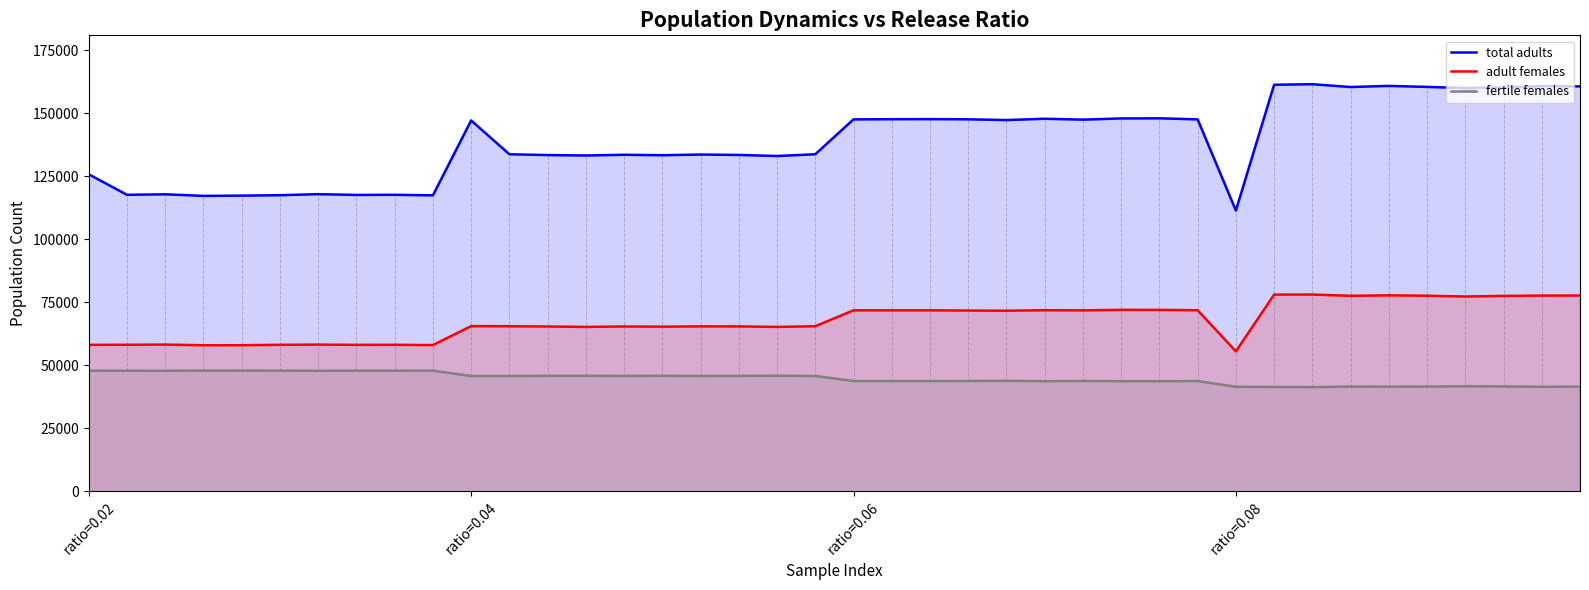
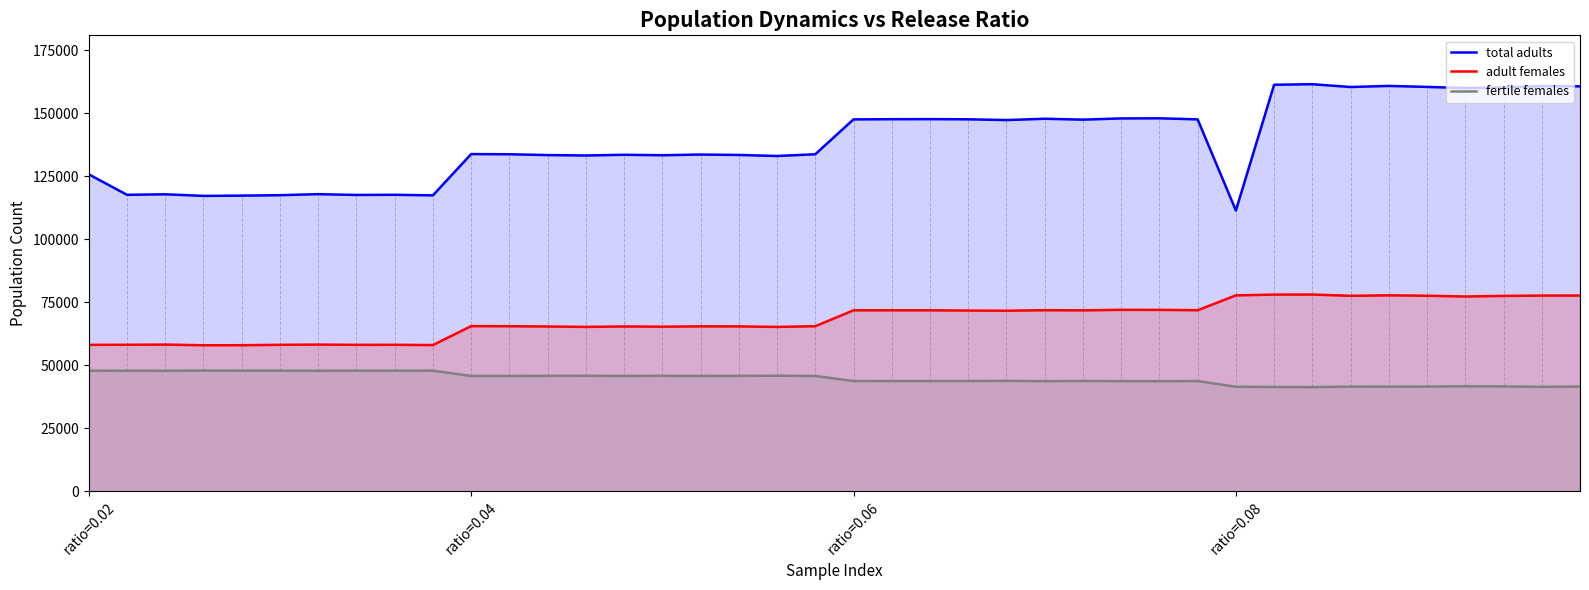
total adults, ratio=0.04: 147000 -> 134000
adult females, ratio=0.08: 56000 -> 78000
